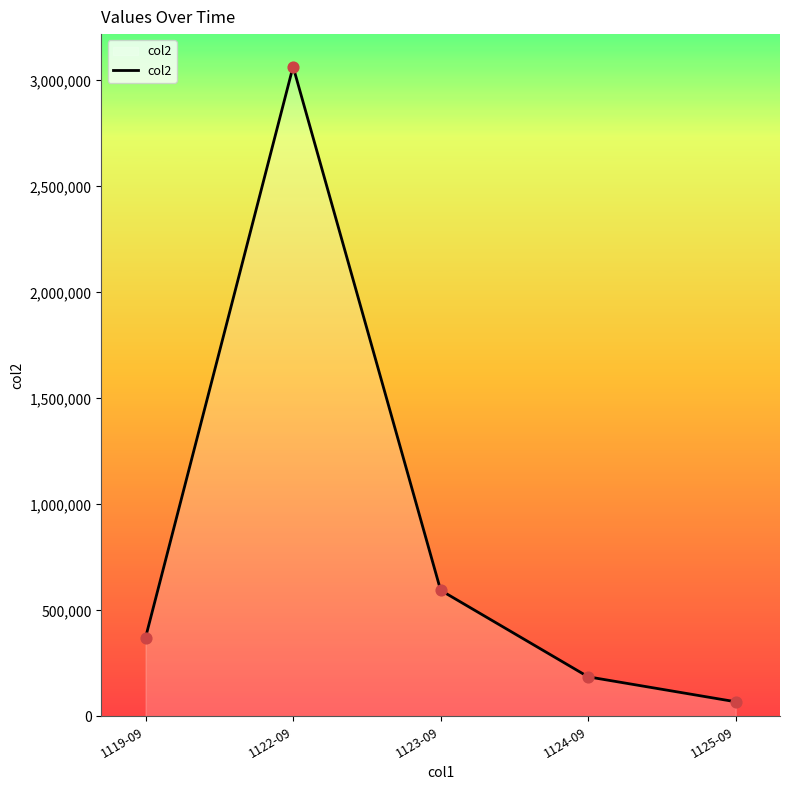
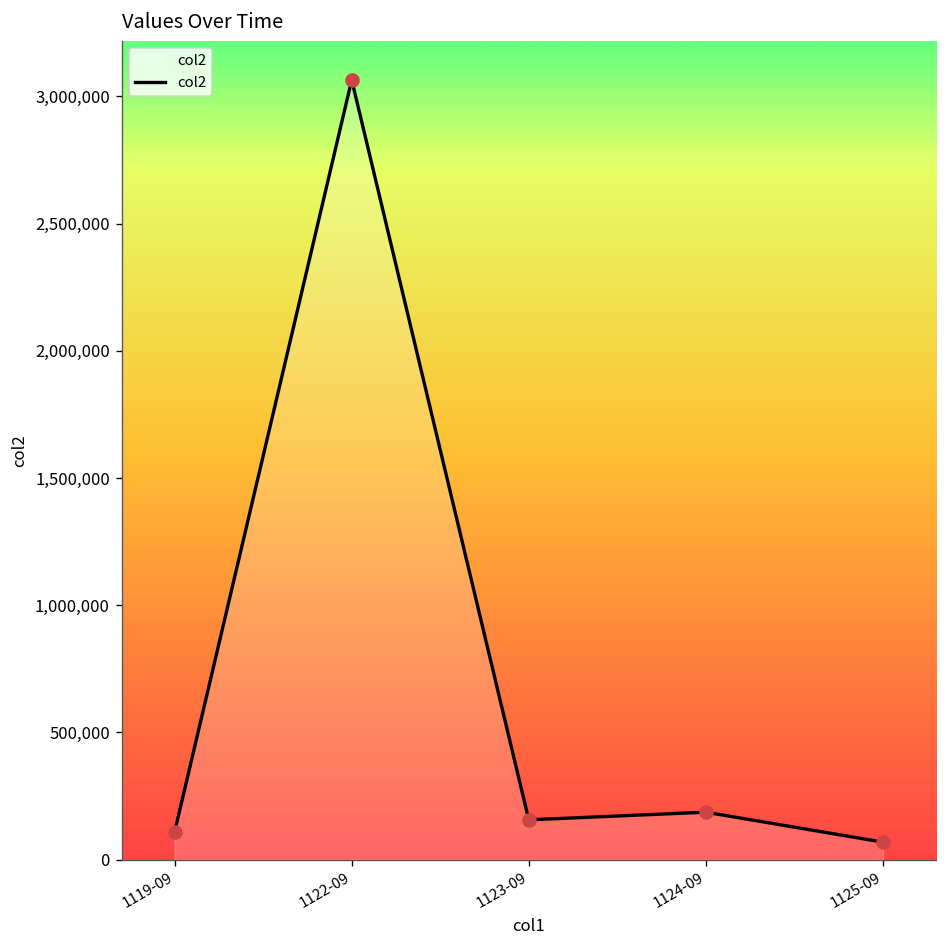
1119-09: 370,000 -> 110,000
1123-09: 590,000 -> 160,000
